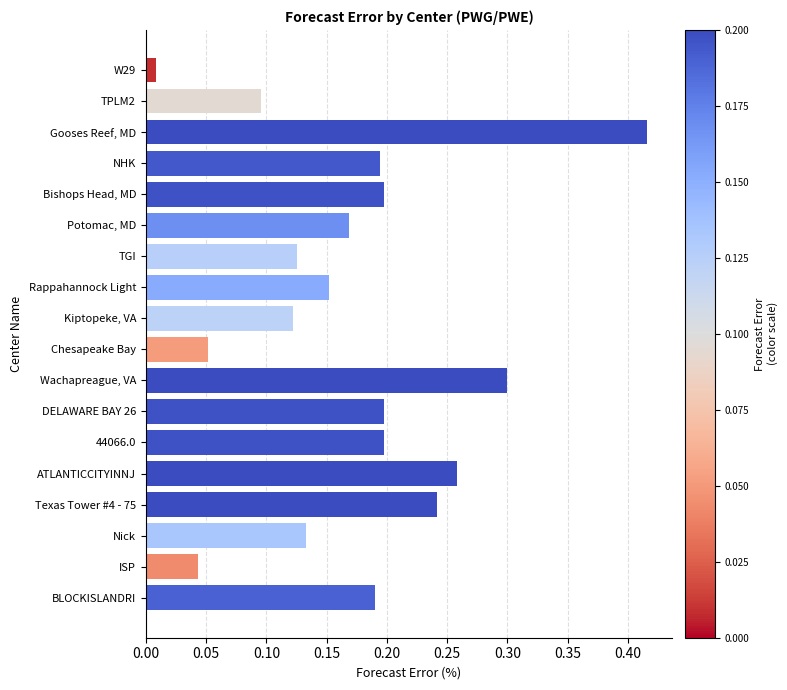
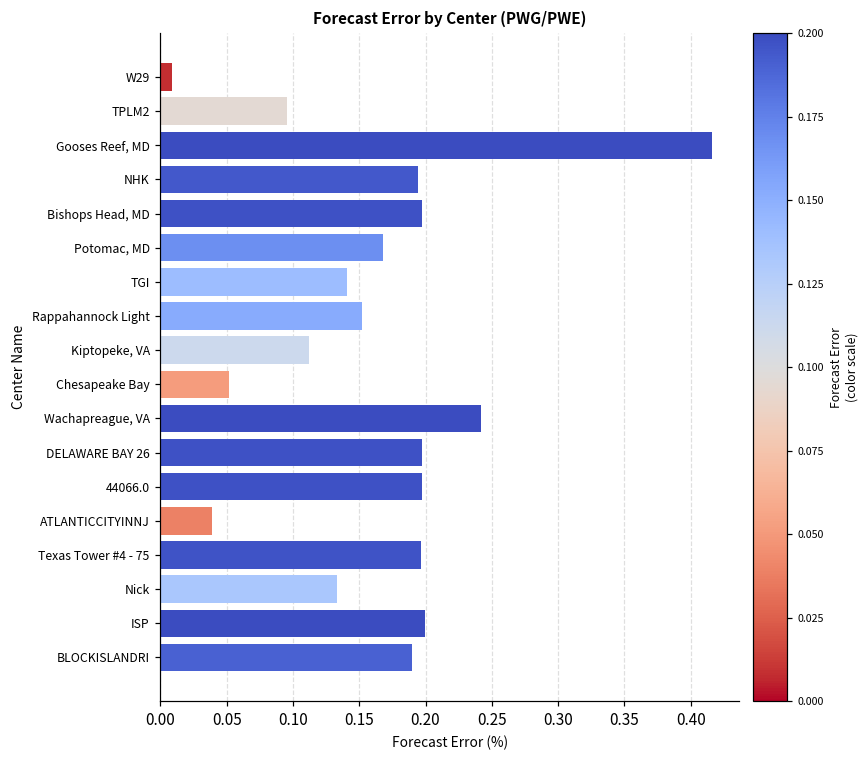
TGI: 0.126 -> 0.141
Kiptopeke, VA: 0.122 -> 0.112
Wachapreague, VA: 0.300 -> 0.242
ATLANTICCITYINNJ: 0.258 -> 0.039
Texas Tower #4 - 75: 0.242 -> 0.196
ISP: 0.044 -> 0.199
